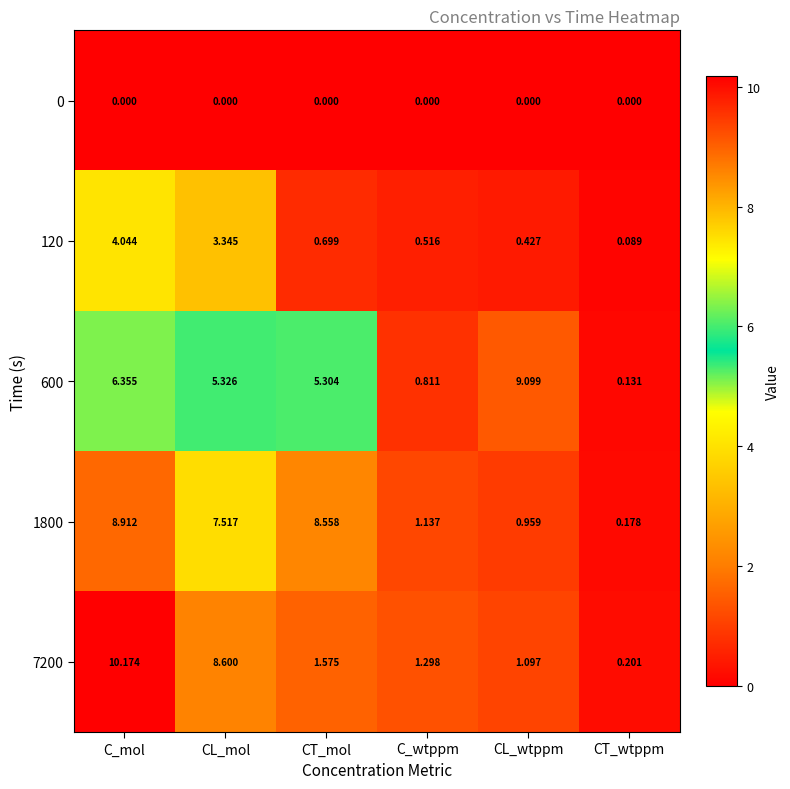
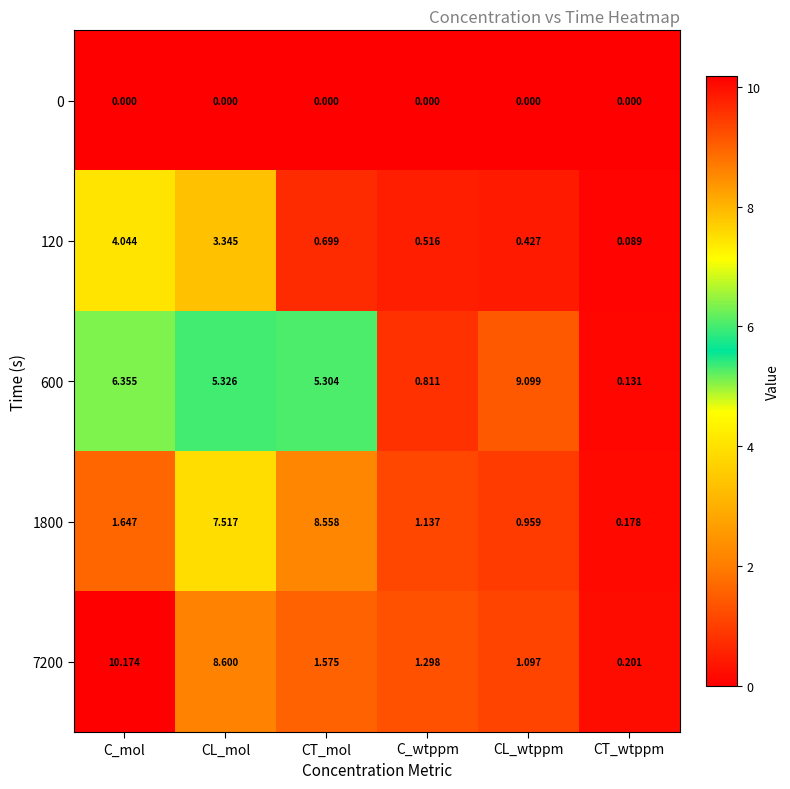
1800, C_mol: 8.912 -> 1.647
